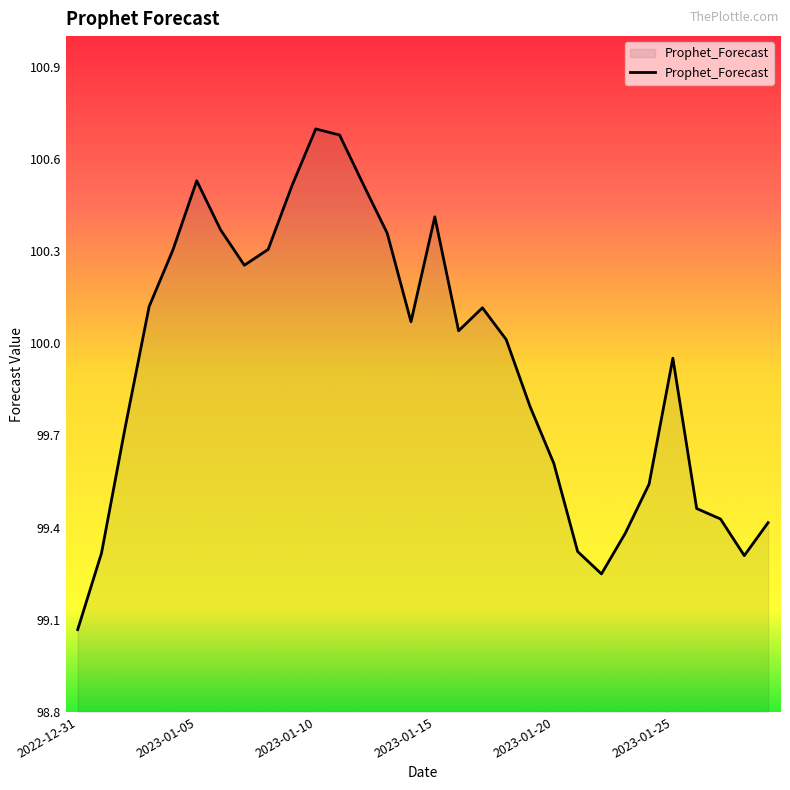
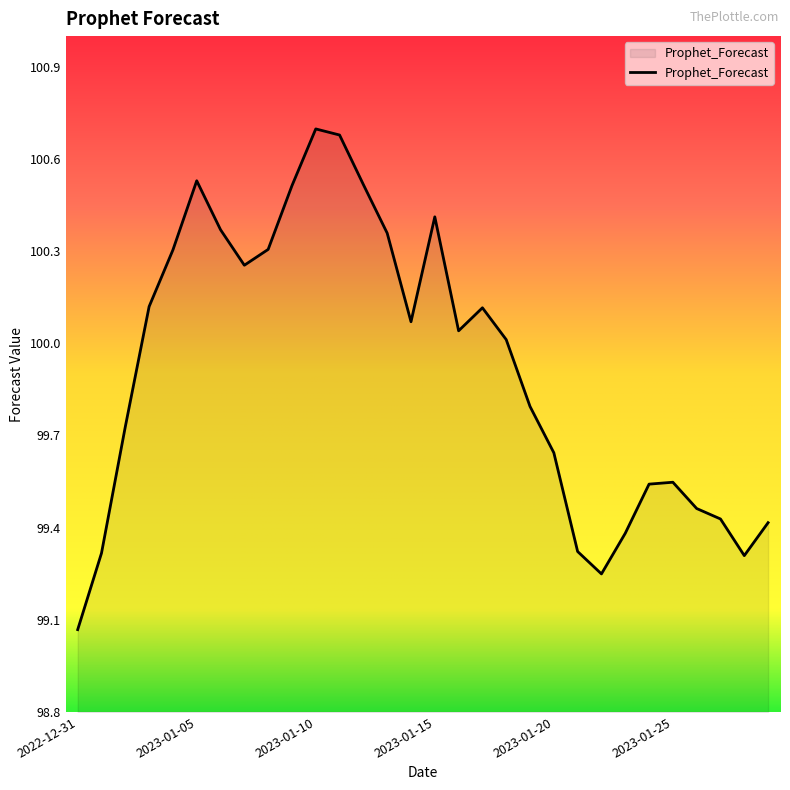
2023-01-20: 99.61 -> 99.64
2023-01-25: 99.95 -> 99.55
